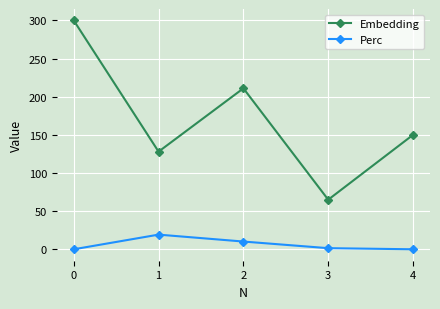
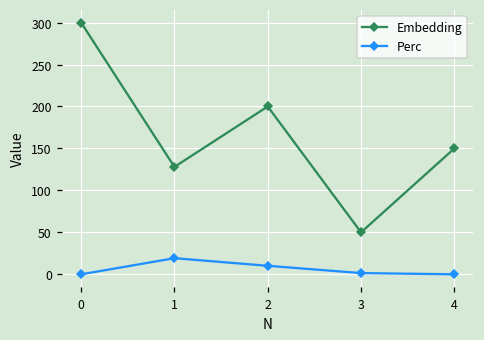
Embedding, 2: 210 -> 200
Embedding, 3: 70 -> 50
